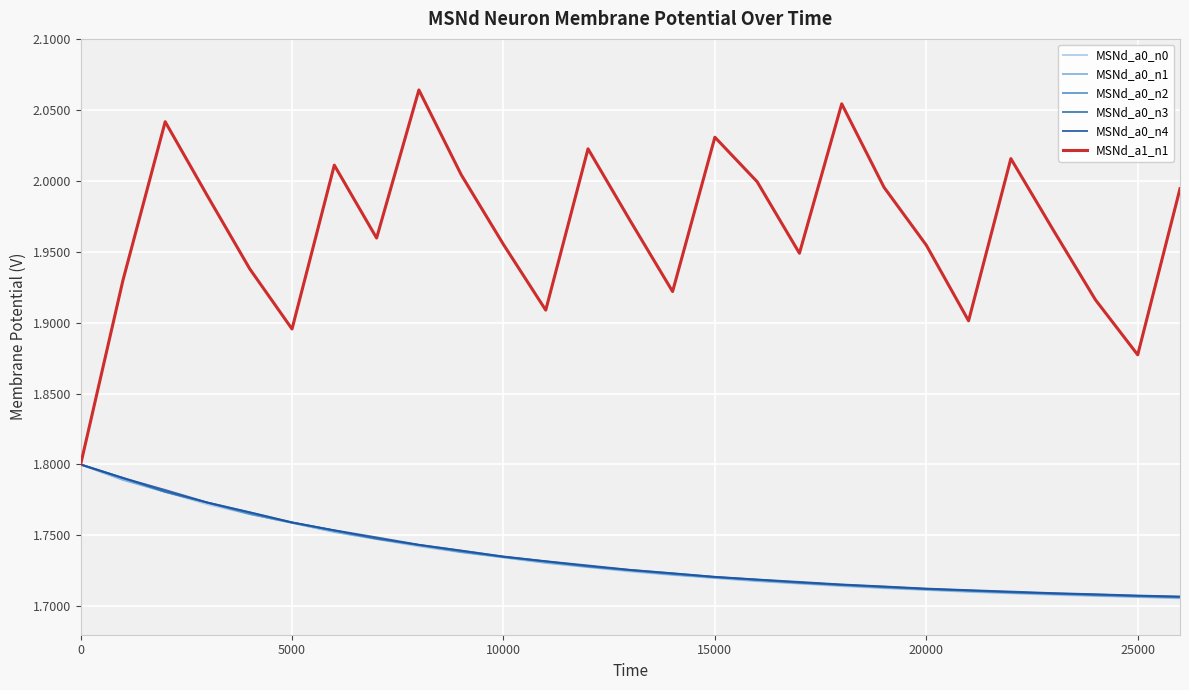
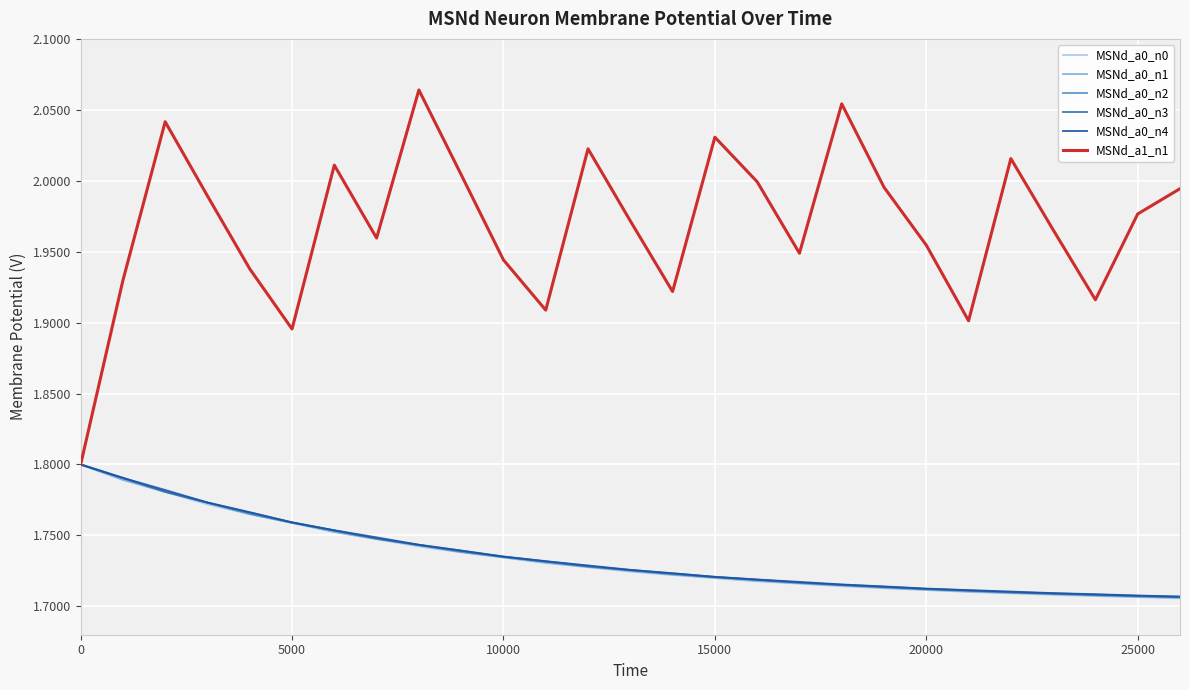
MSNd_a1_n1, 10000: 1.955 -> 1.944
MSNd_a1_n1, 25000: 1.877 -> 1.977
